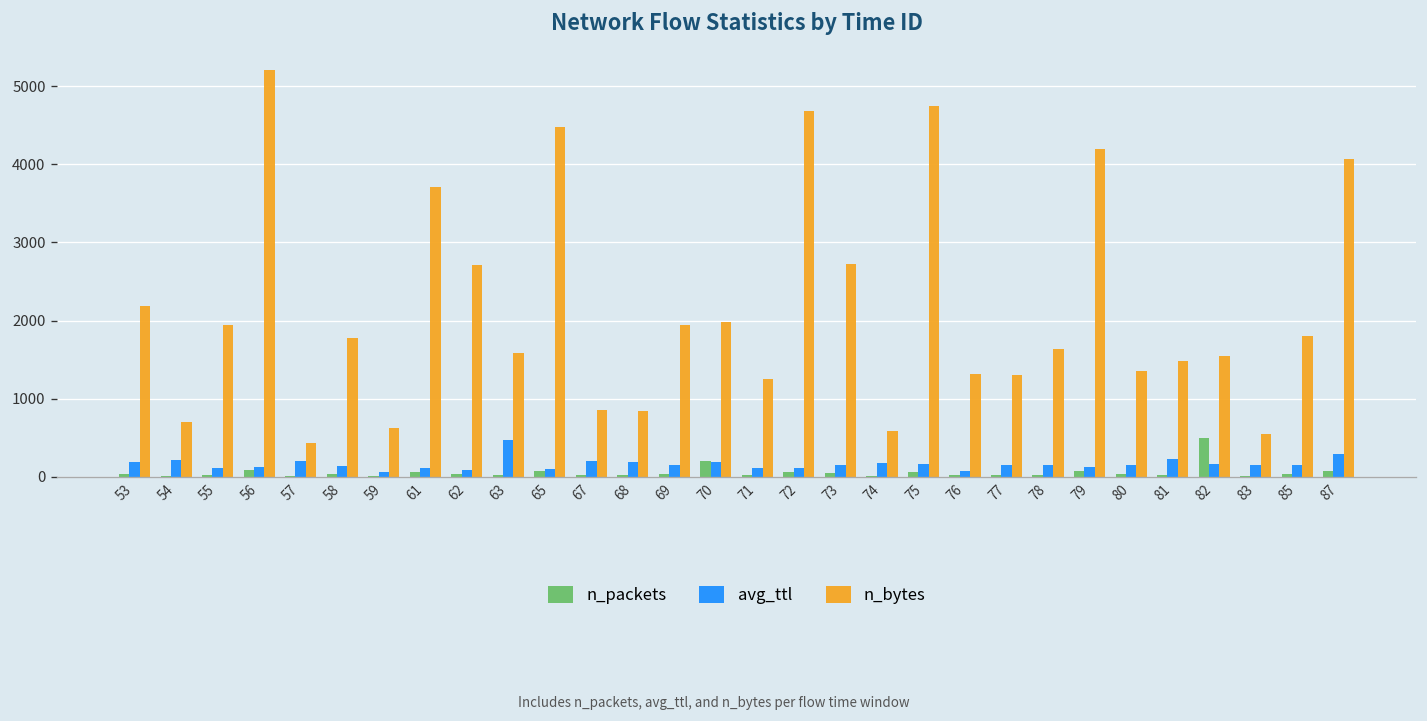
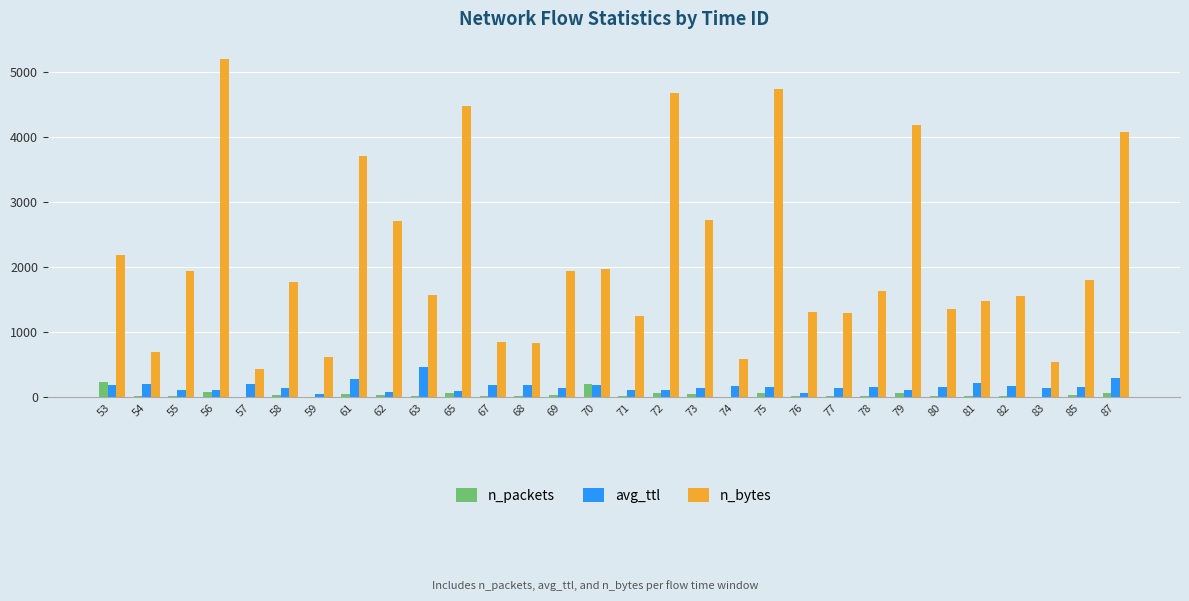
n_packets, 53: 0 -> 200
avg_ttl, 61: 100 -> 300
n_packets, 82: 500 -> 0
